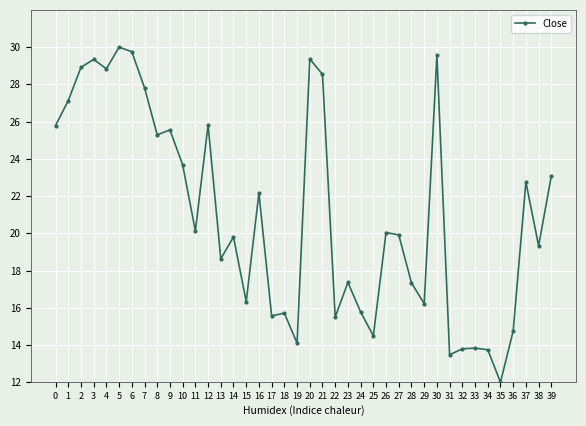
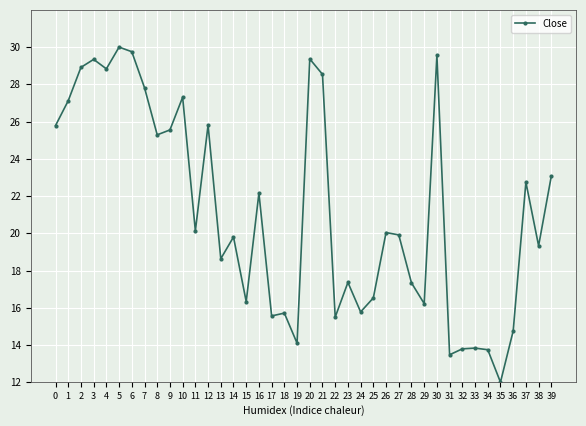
10: 23.7 -> 27.3
25: 14.5 -> 16.5
